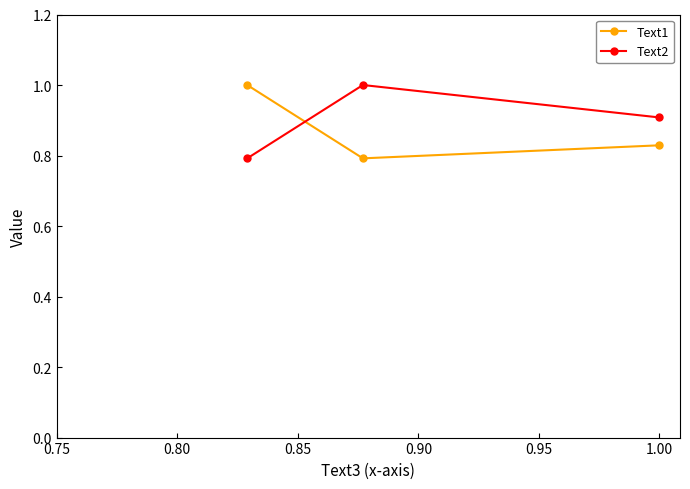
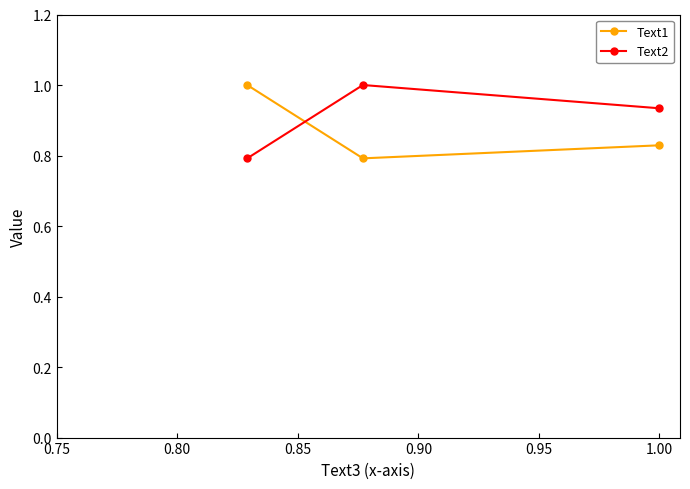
Text2, 1.00: 0.91 -> 0.93
